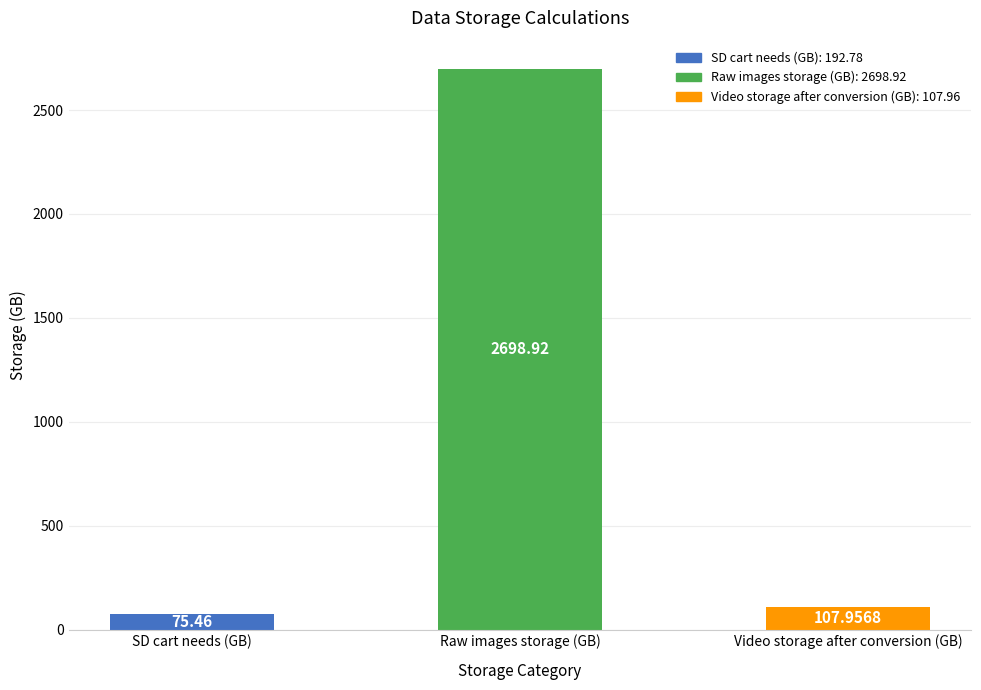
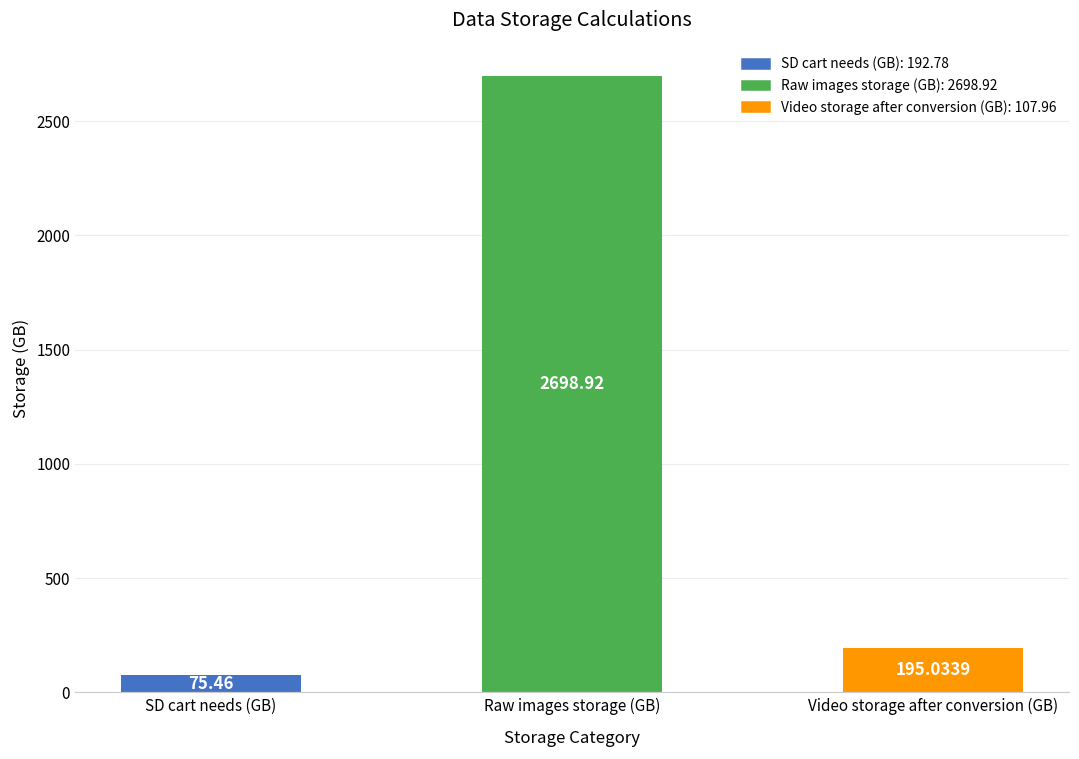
Video storage after conversion (GB): 107.9568 -> 195.0339
